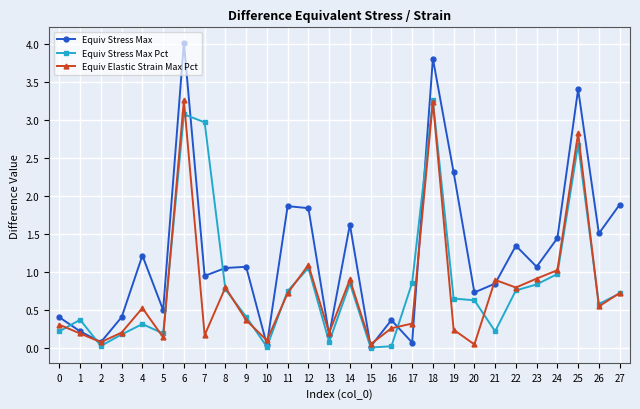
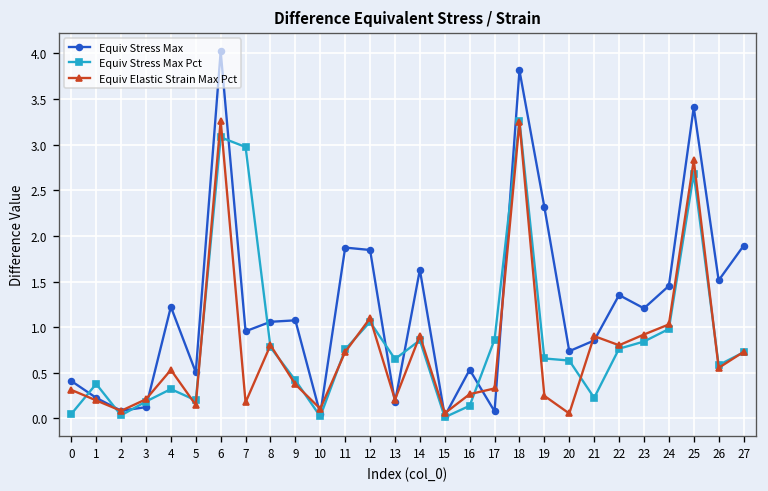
Equiv Stress Max Pct, 0: 0.2 -> 0.0
Equiv Stress Max, 3: 0.4 -> 0.1
Equiv Stress Max Pct, 13: 0.1 -> 0.6
Equiv Stress Max, 16: 0.4 -> 0.5
Equiv Stress Max Pct, 16: 0.0 -> 0.1
Equiv Stress Max, 23: 1.1 -> 1.2
